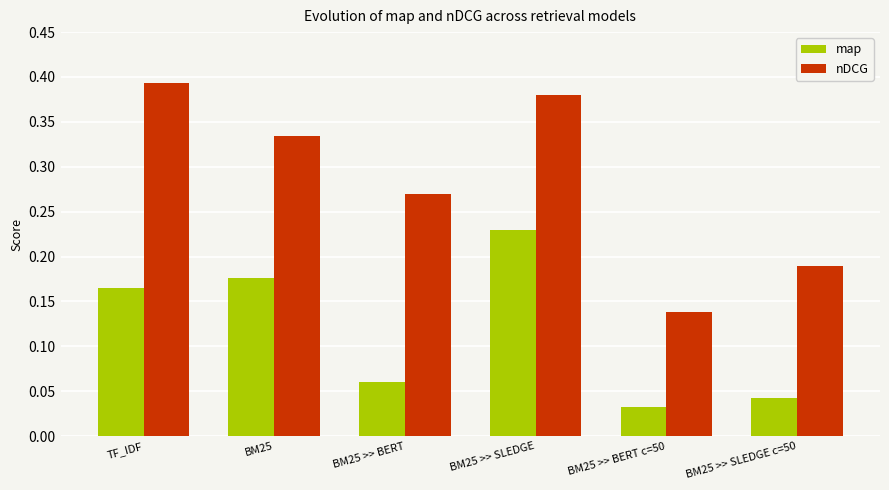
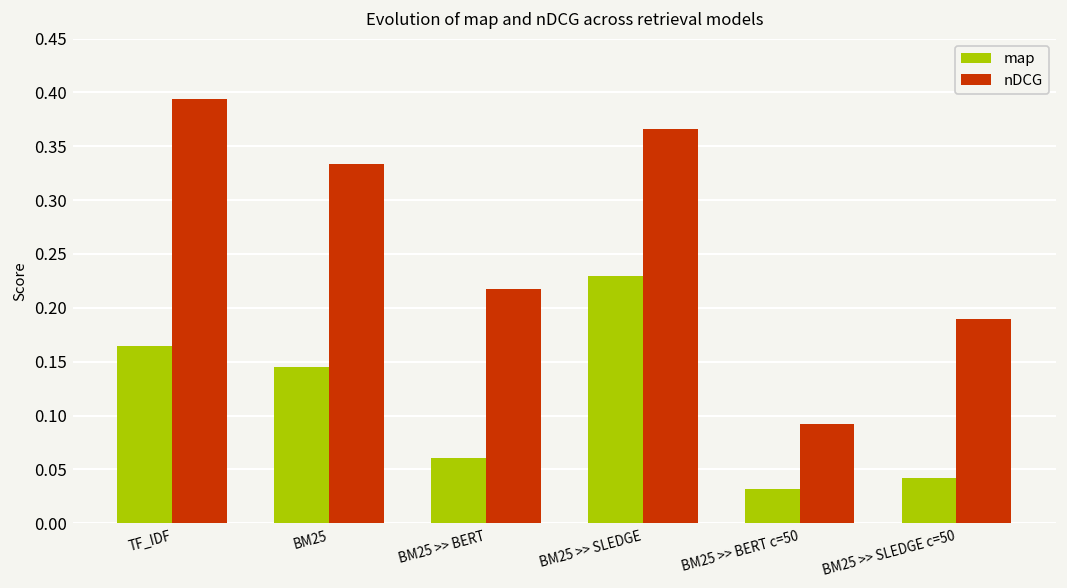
map, BM25: 0.18 -> 0.14
nDCG, BM25 >> BERT: 0.27 -> 0.22
nDCG, BM25 >> SLEDGE: 0.38 -> 0.37
nDCG, BM25 >> BERT c=50: 0.14 -> 0.09
